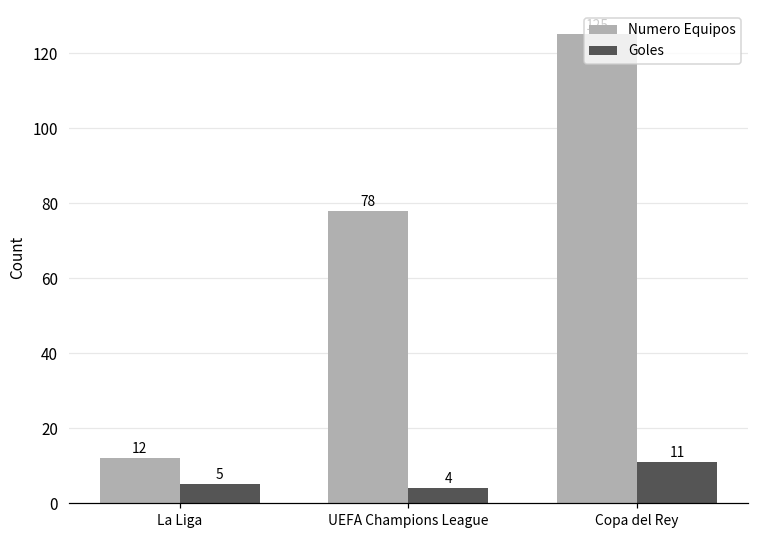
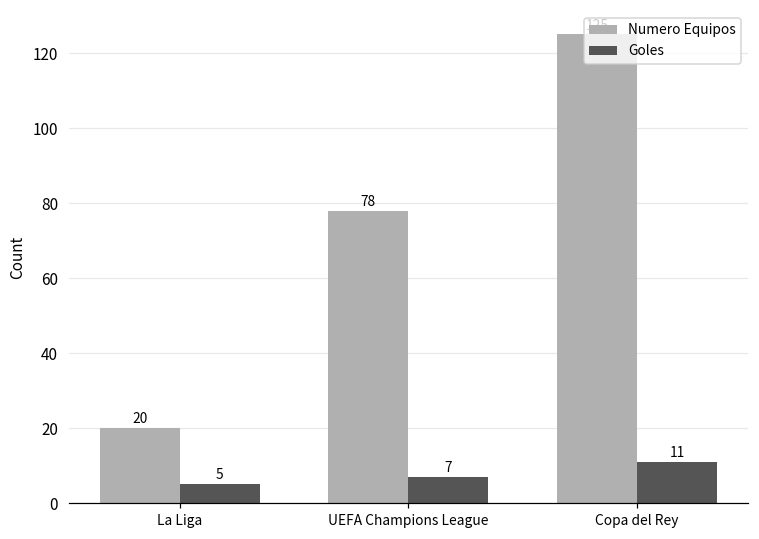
Numero Equipos, La Liga: 12 -> 20
Goles, UEFA Champions League: 4 -> 7
